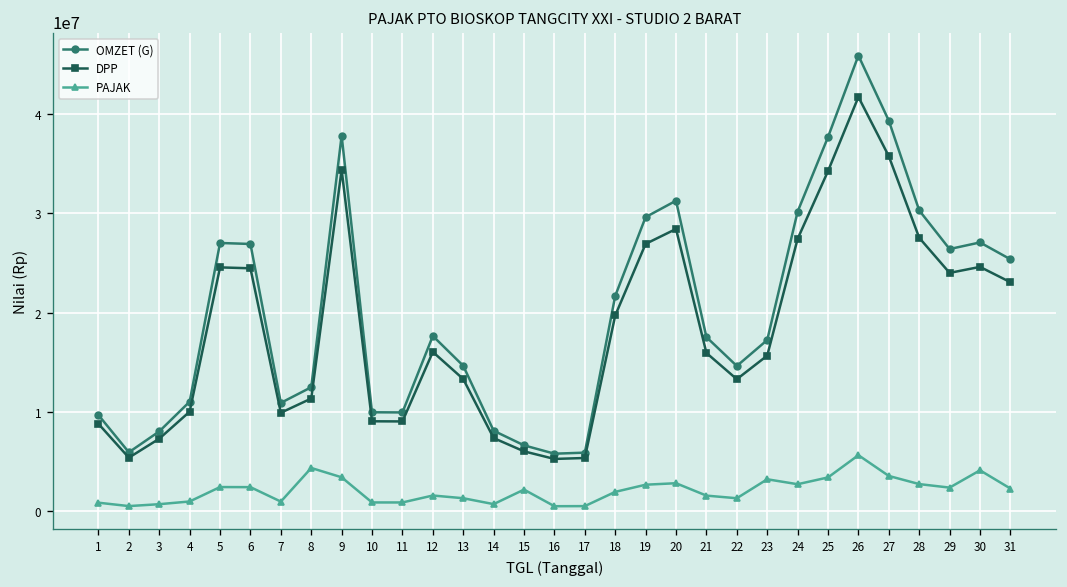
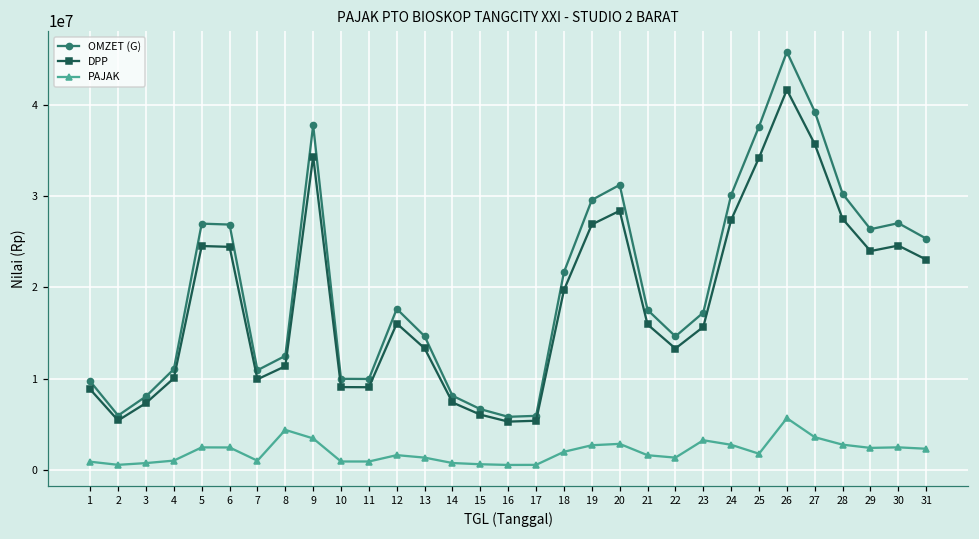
PAJAK, 15: 2000000 -> 1000000
PAJAK, 25: 3000000 -> 2000000
PAJAK, 30: 4000000 -> 2000000
